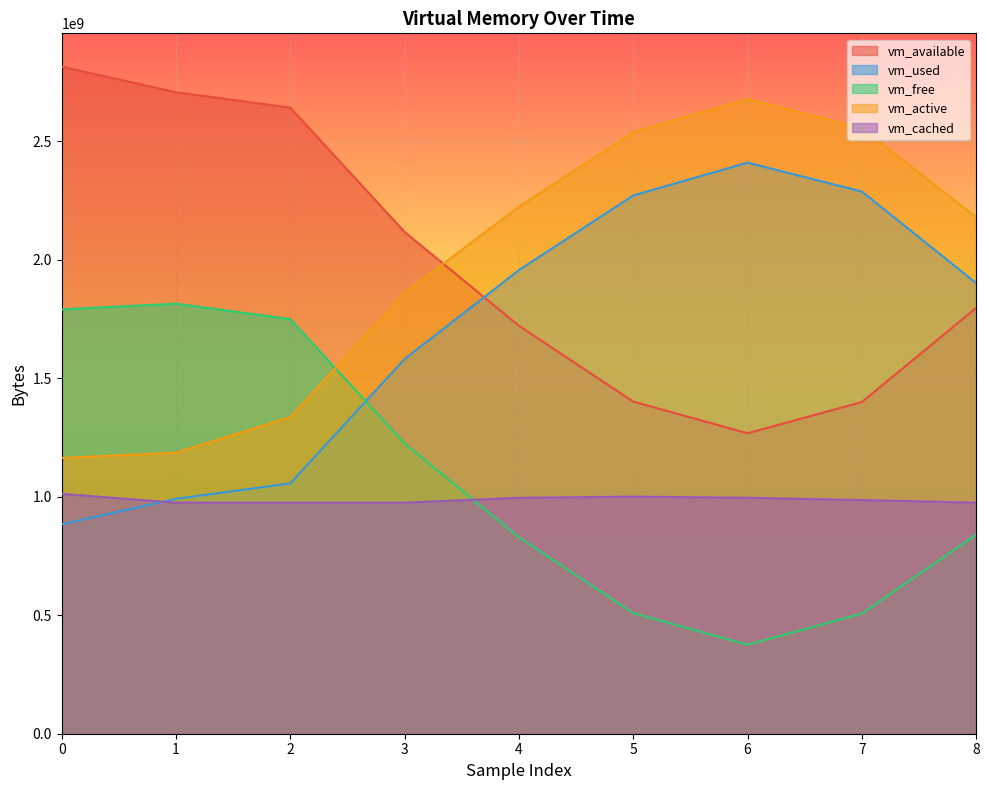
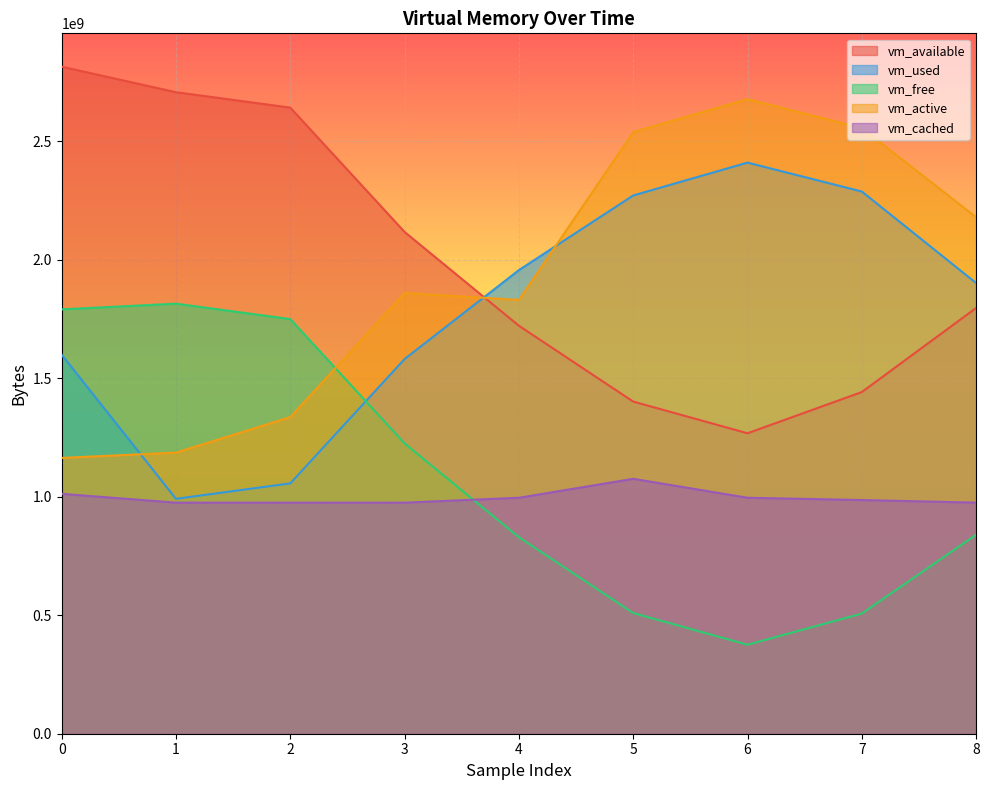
vm_used, 0: 880000000 -> 1600000000
vm_active, 4: 2220000000 -> 1830000000
vm_cached, 5: 1000000000 -> 1080000000
vm_available, 7: 1400000000 -> 1440000000
